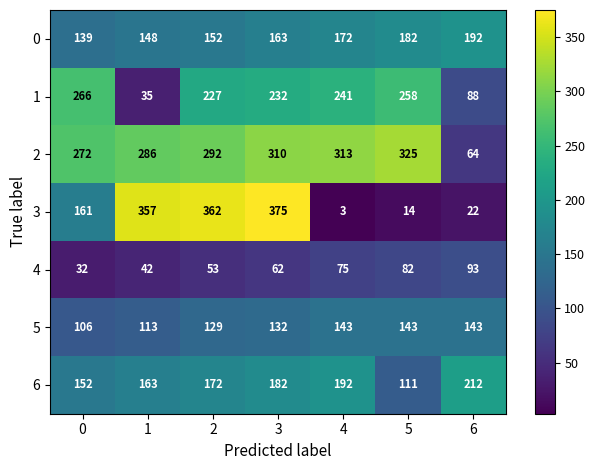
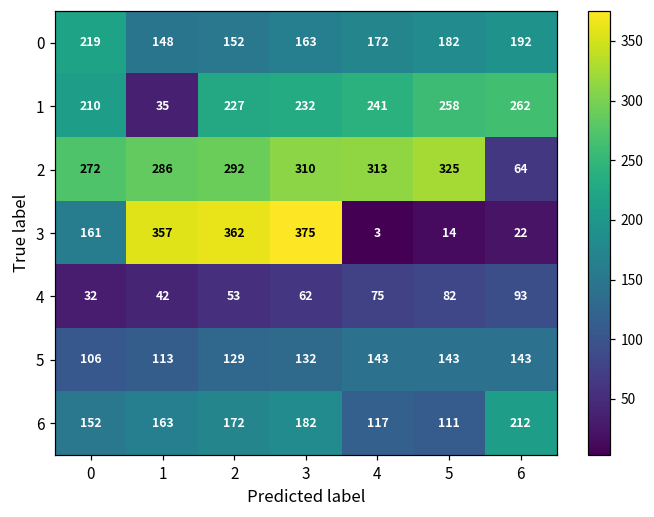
0, 0: 139 -> 219
1, 0: 266 -> 210
1, 6: 88 -> 262
6, 4: 192 -> 117
